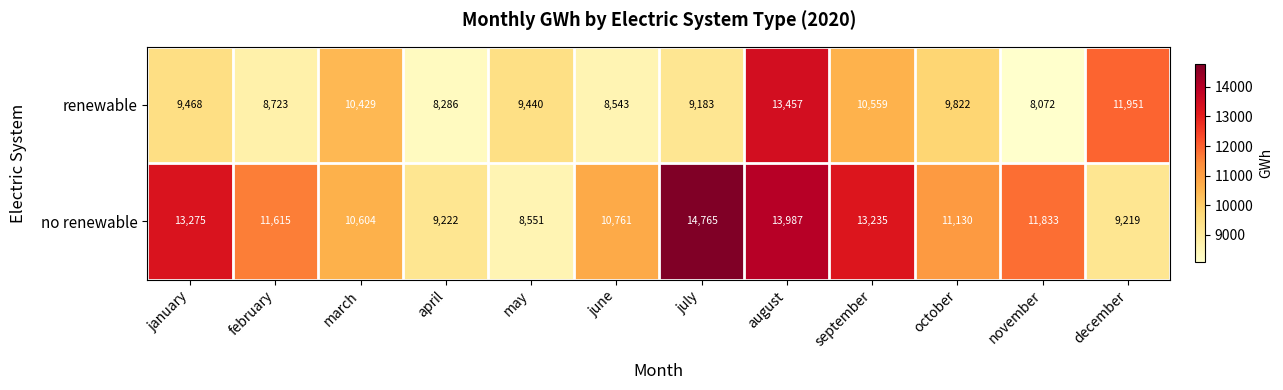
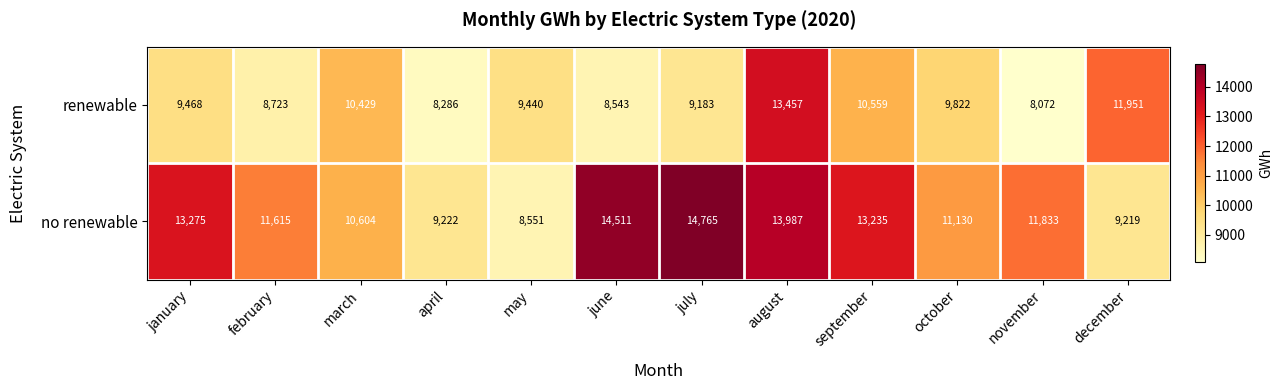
no renewable, june: 10,761 -> 14,511
